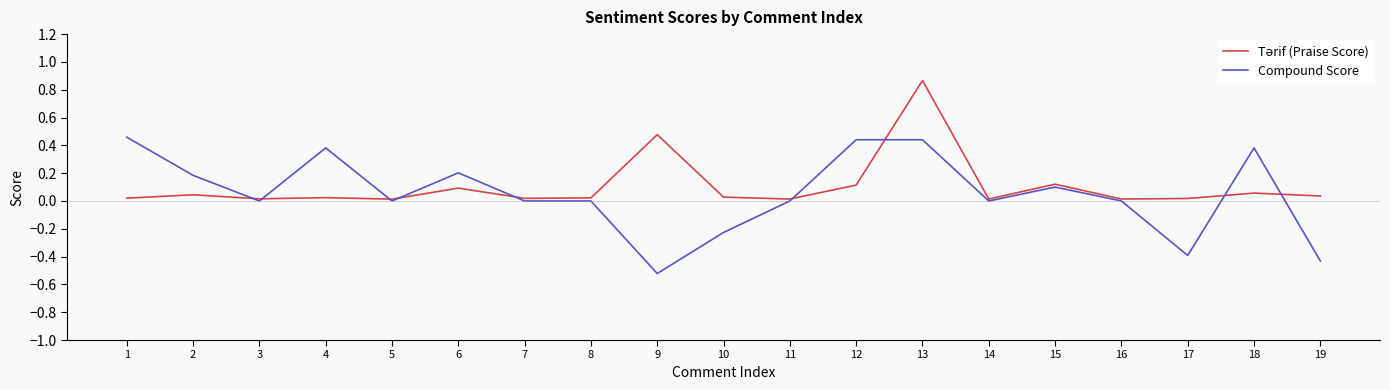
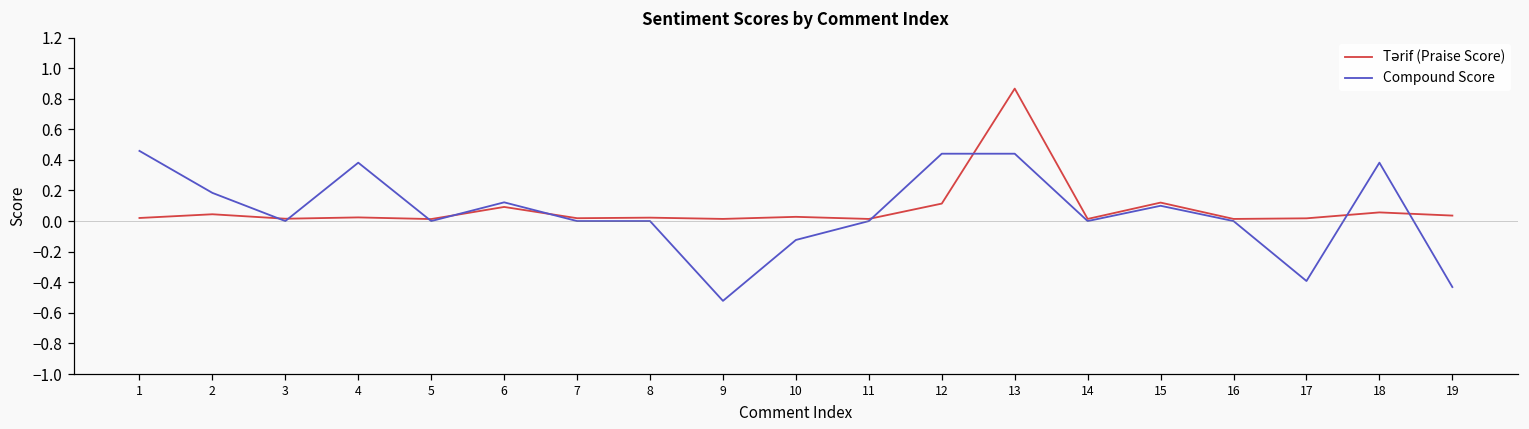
Compound Score, 6: 0.20 -> 0.12
Tərif (Praise Score), 9: 0.48 -> 0.01
Compound Score, 10: -0.23 -> -0.12
